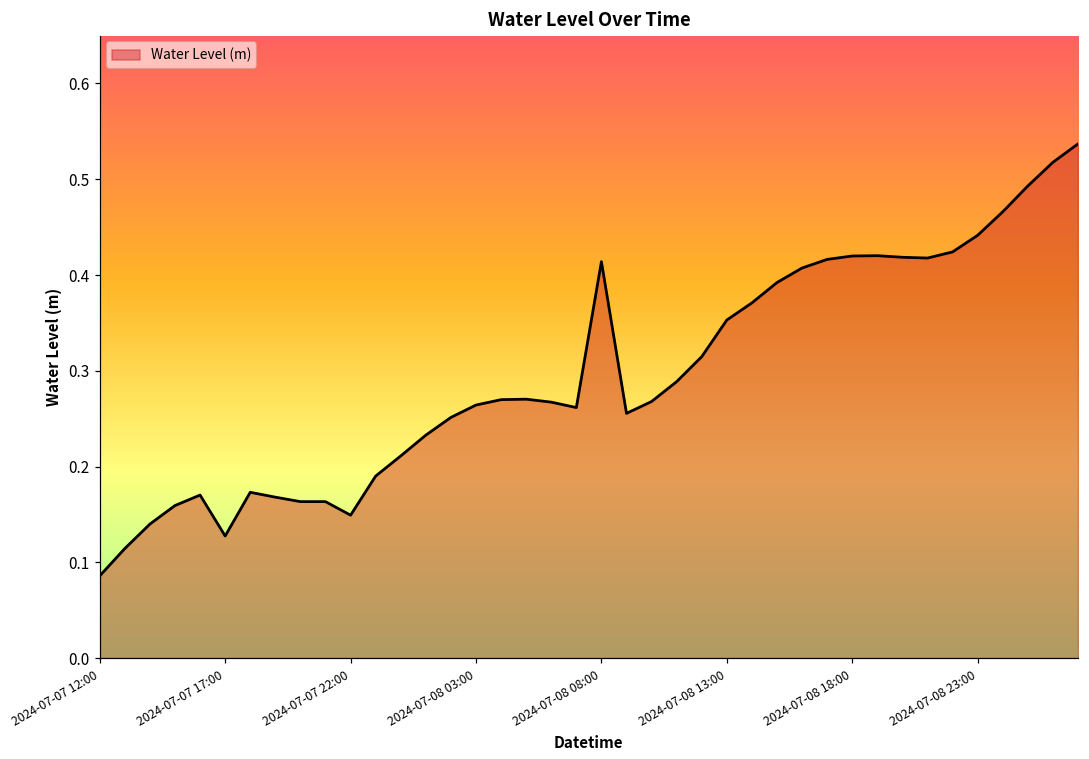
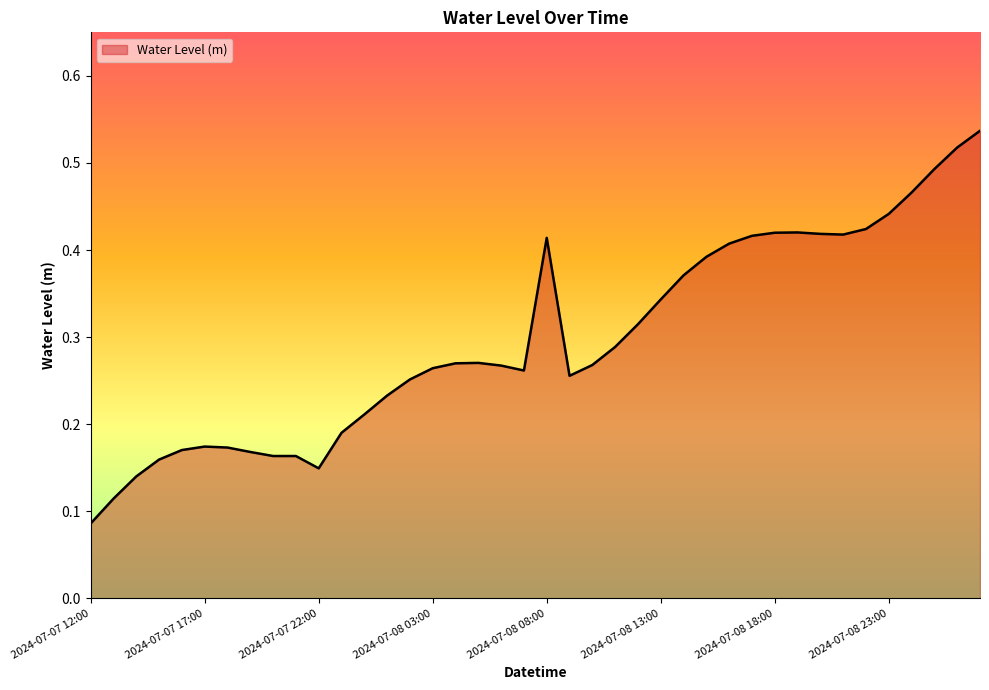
2024-07-07 17:00: 0.13 -> 0.17
2024-07-08 13:00: 0.35 -> 0.34
